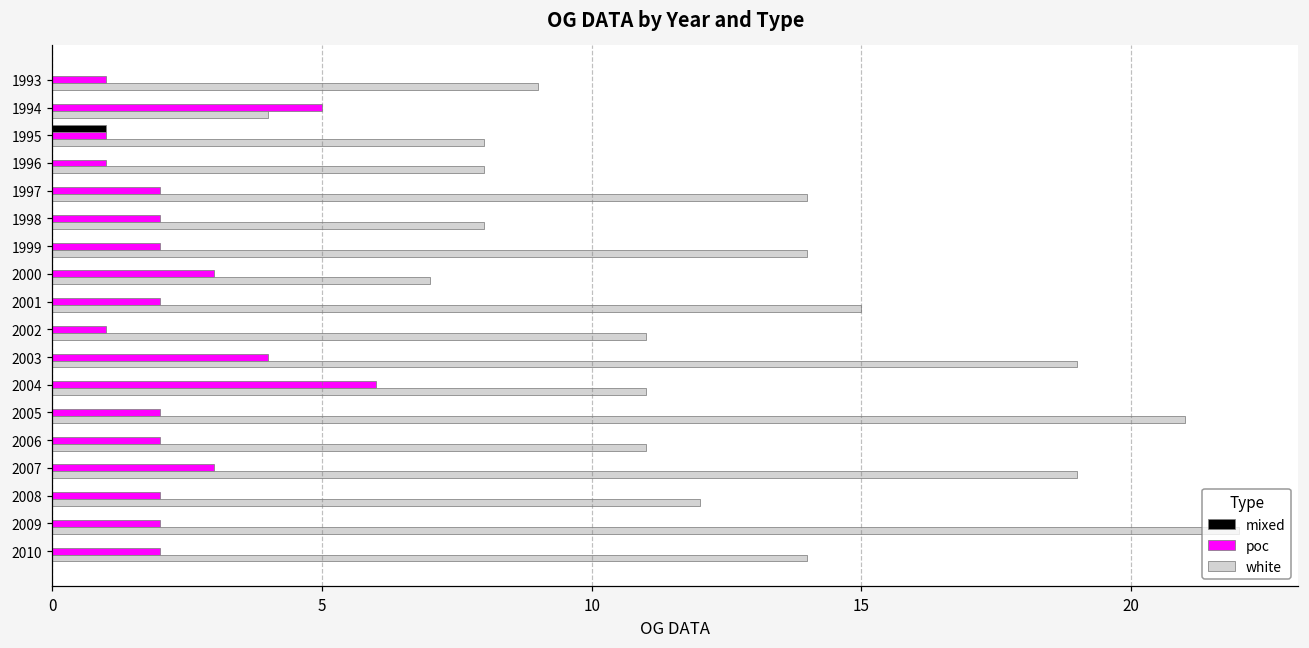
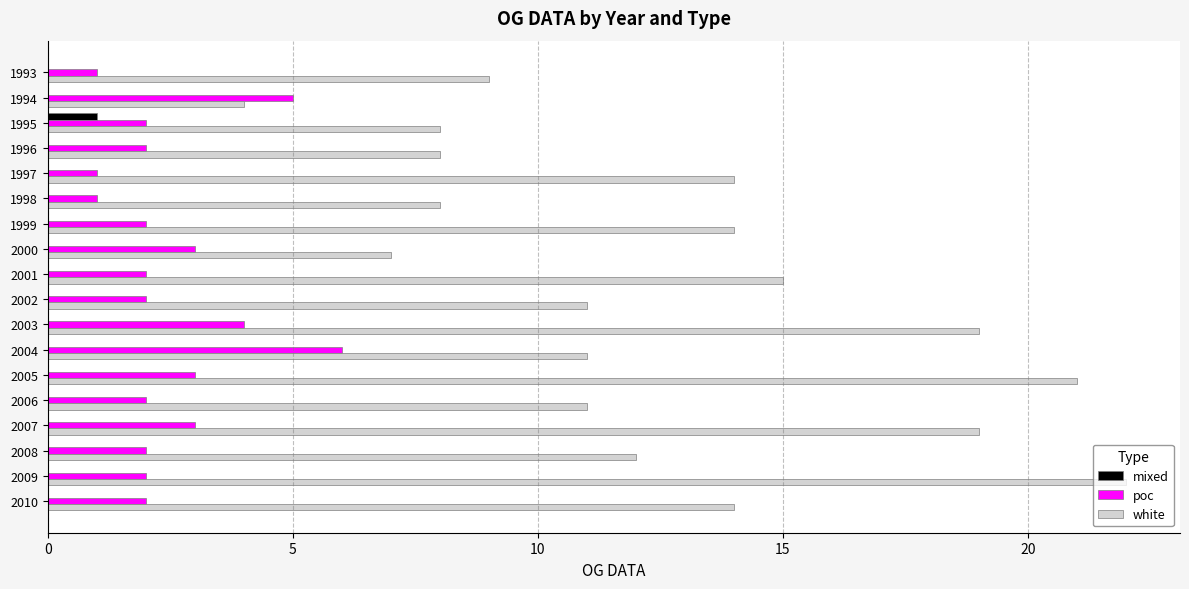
poc, 1995: 1 -> 2
poc, 1996: 1 -> 2
poc, 1997: 2 -> 1
poc, 1998: 2 -> 1
poc, 2002: 1 -> 2
poc, 2005: 2 -> 3
